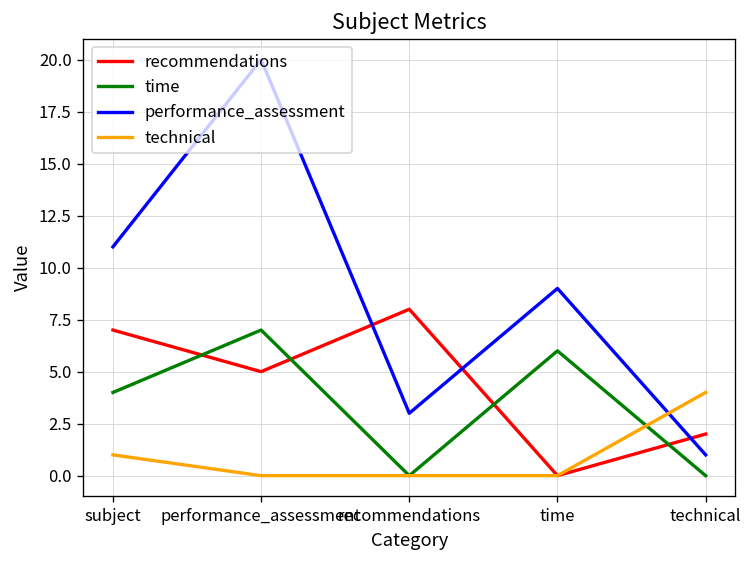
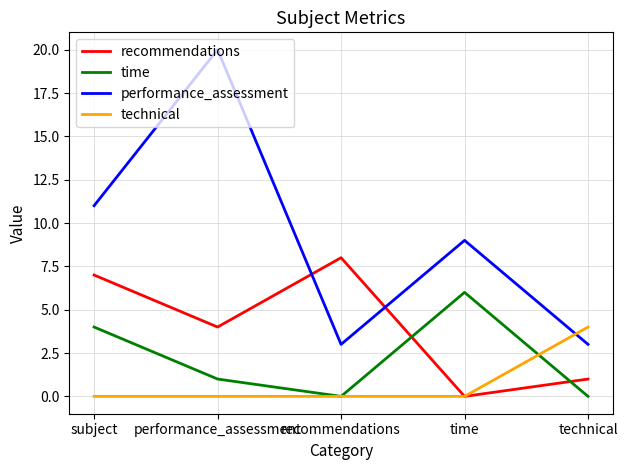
technical, subject: 1 -> 0
recommendations, performance_assessment: 5 -> 4
time, performance_assessment: 7 -> 1
recommendations, technical: 2 -> 1
performance_assessment, technical: 1 -> 3
